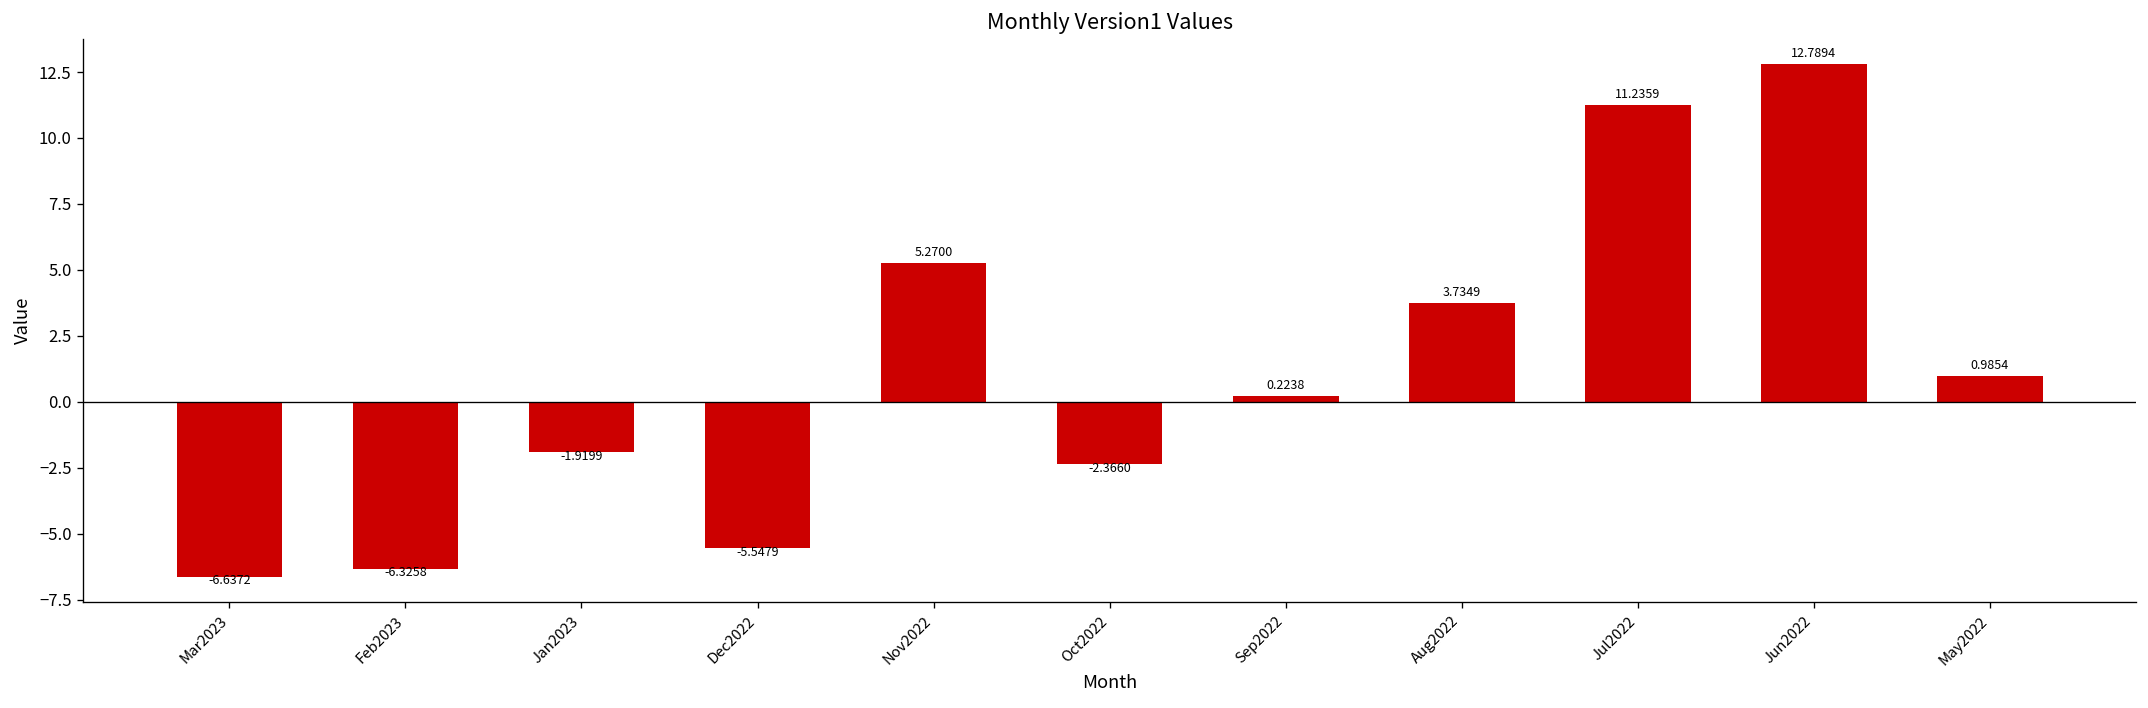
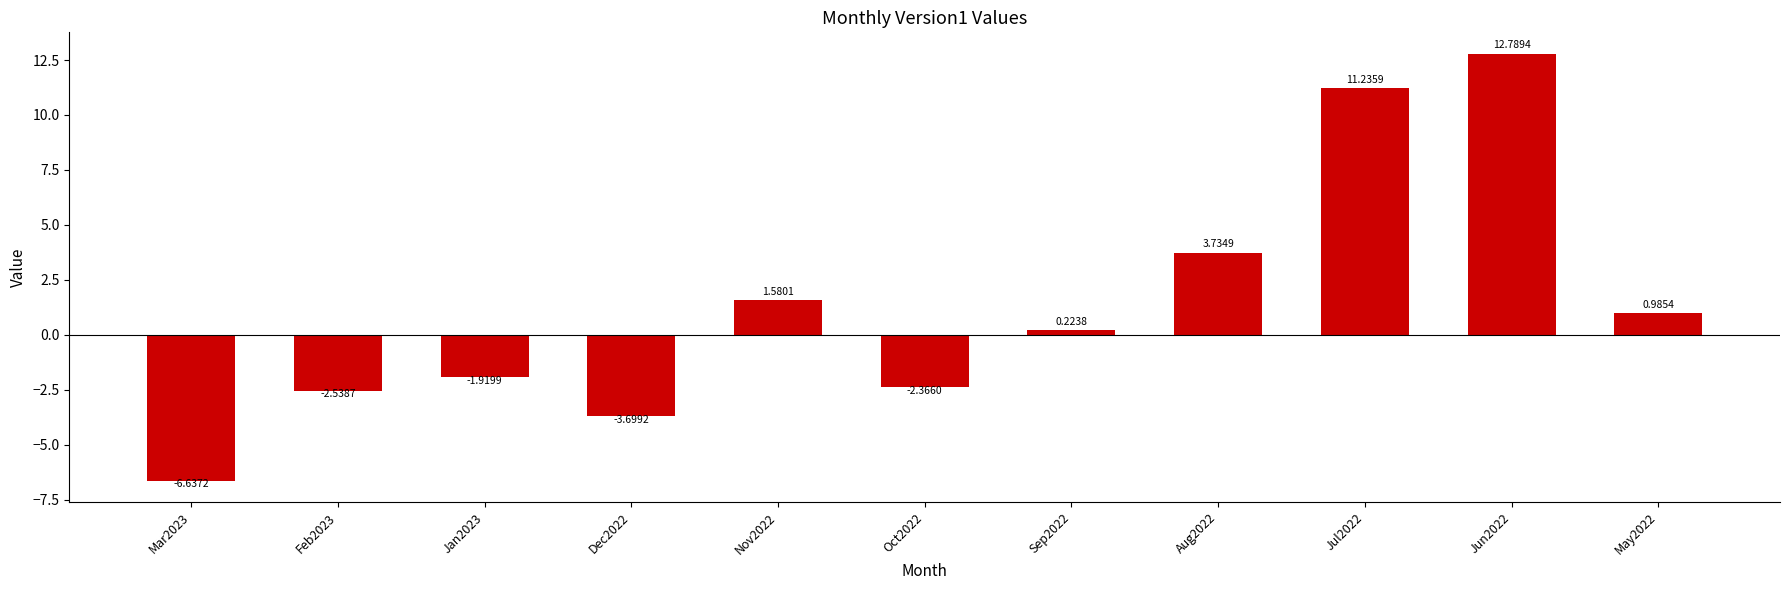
Feb2023: -6.3258 -> -2.5387
Dec2022: -5.5479 -> -3.6992
Nov2022: 5.2700 -> 1.5801
